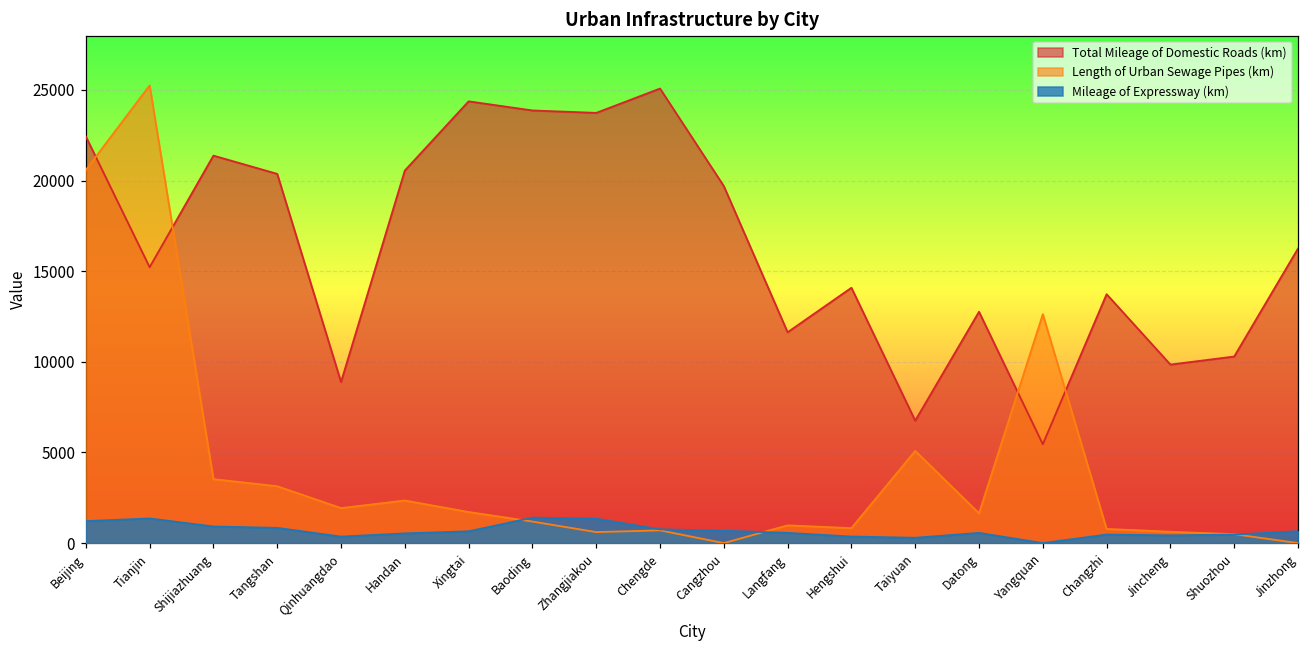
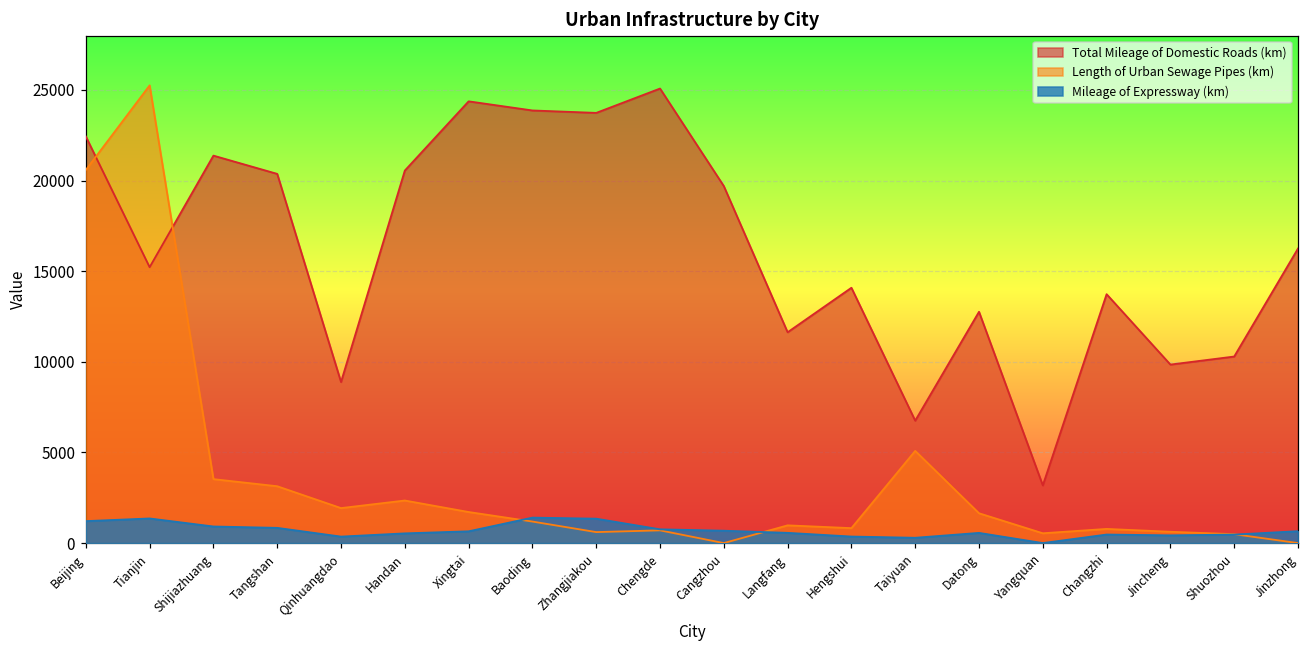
Total Mileage of Domestic Roads (km), Yangquan: 5500 -> 3200
Length of Urban Sewage Pipes (km), Yangquan: 12600 -> 500
